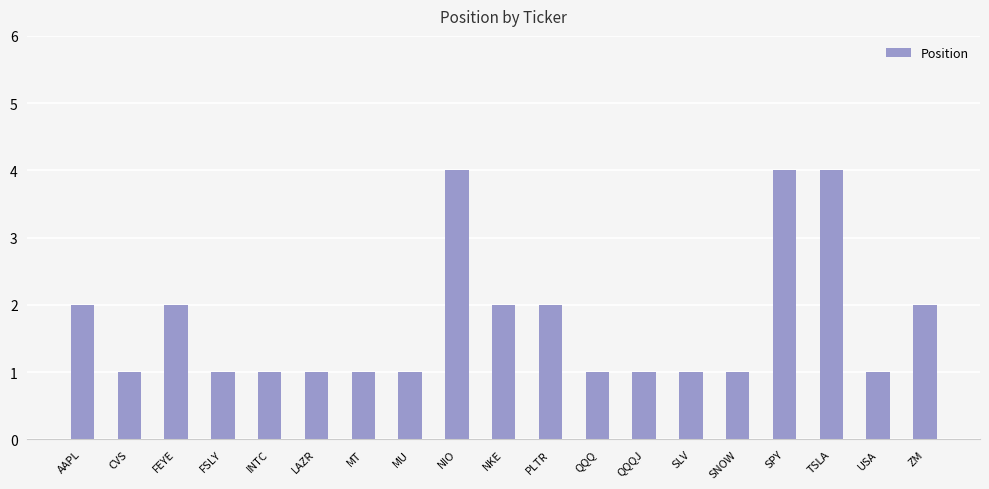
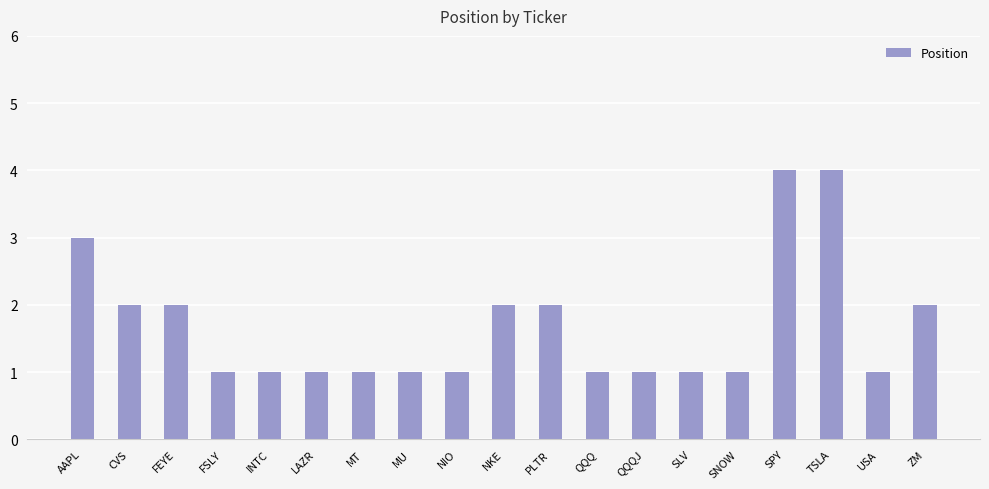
AAPL: 2 -> 3
CVS: 1 -> 2
NIO: 4 -> 1
